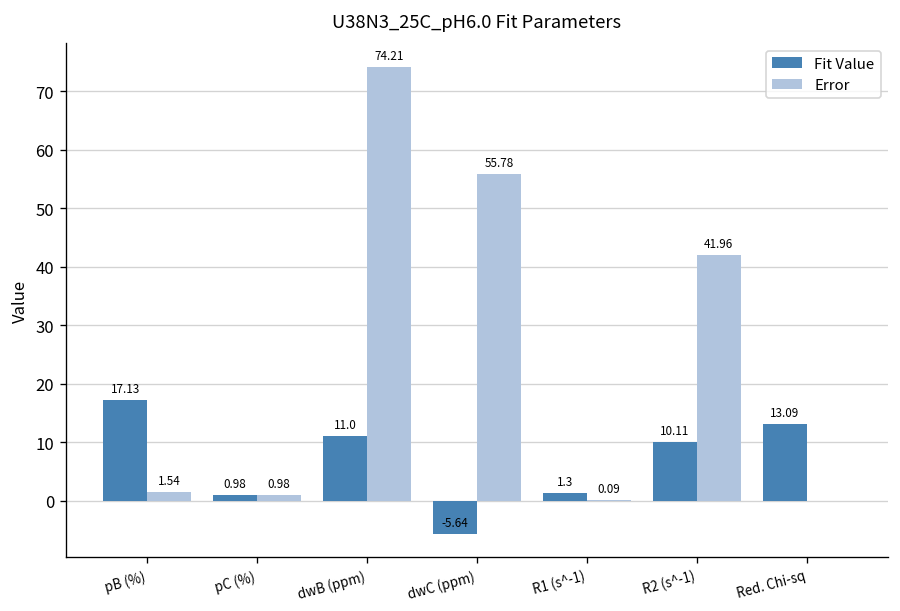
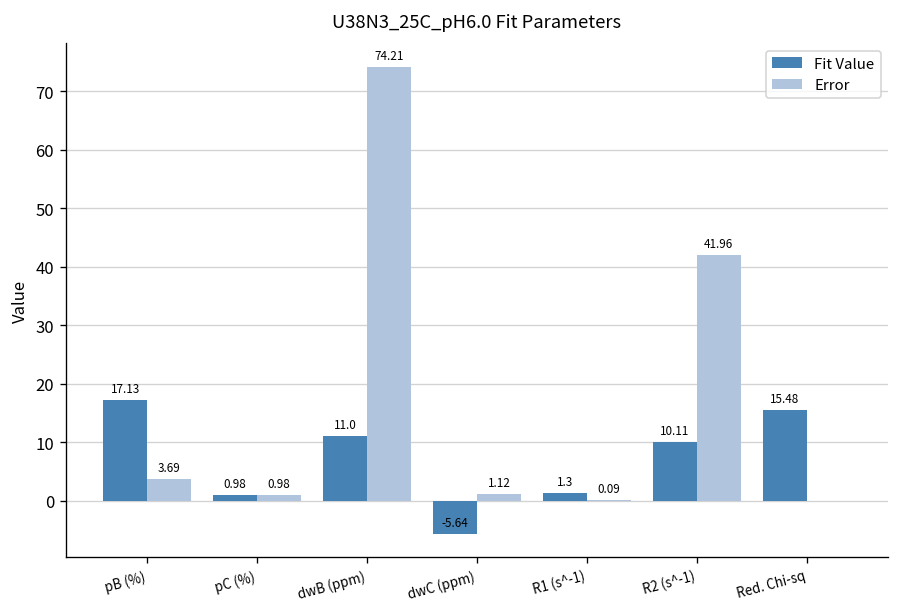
Error, pB (%): 1.54 -> 3.69
Error, dwC (ppm): 55.78 -> 1.12
Fit Value, Red. Chi-sq: 13.09 -> 15.48
